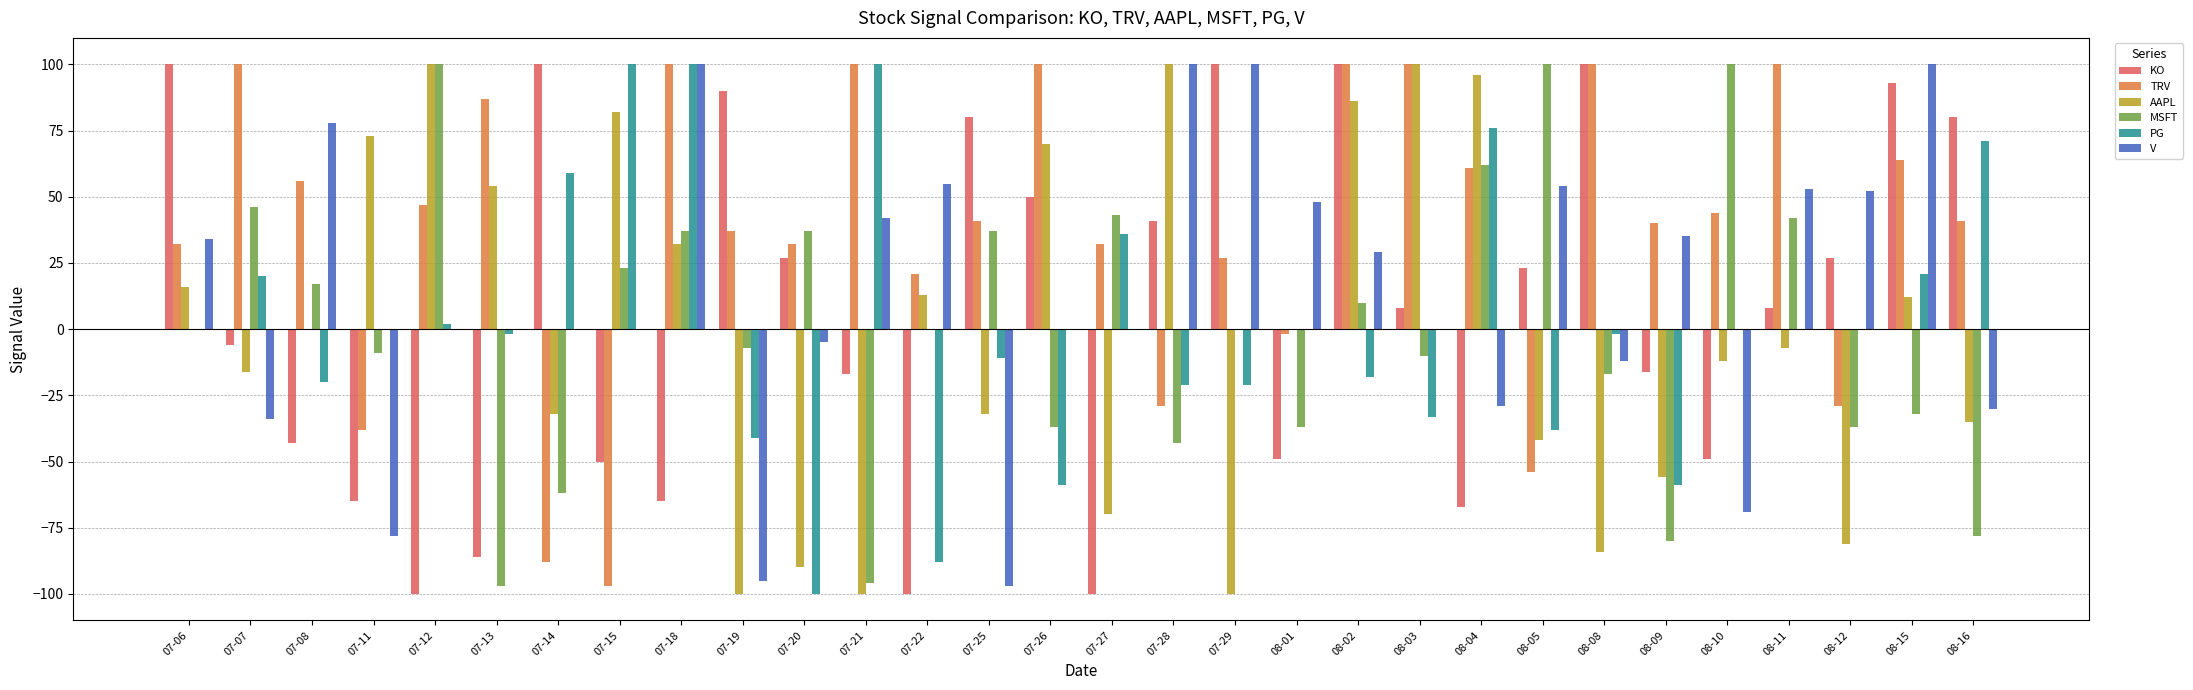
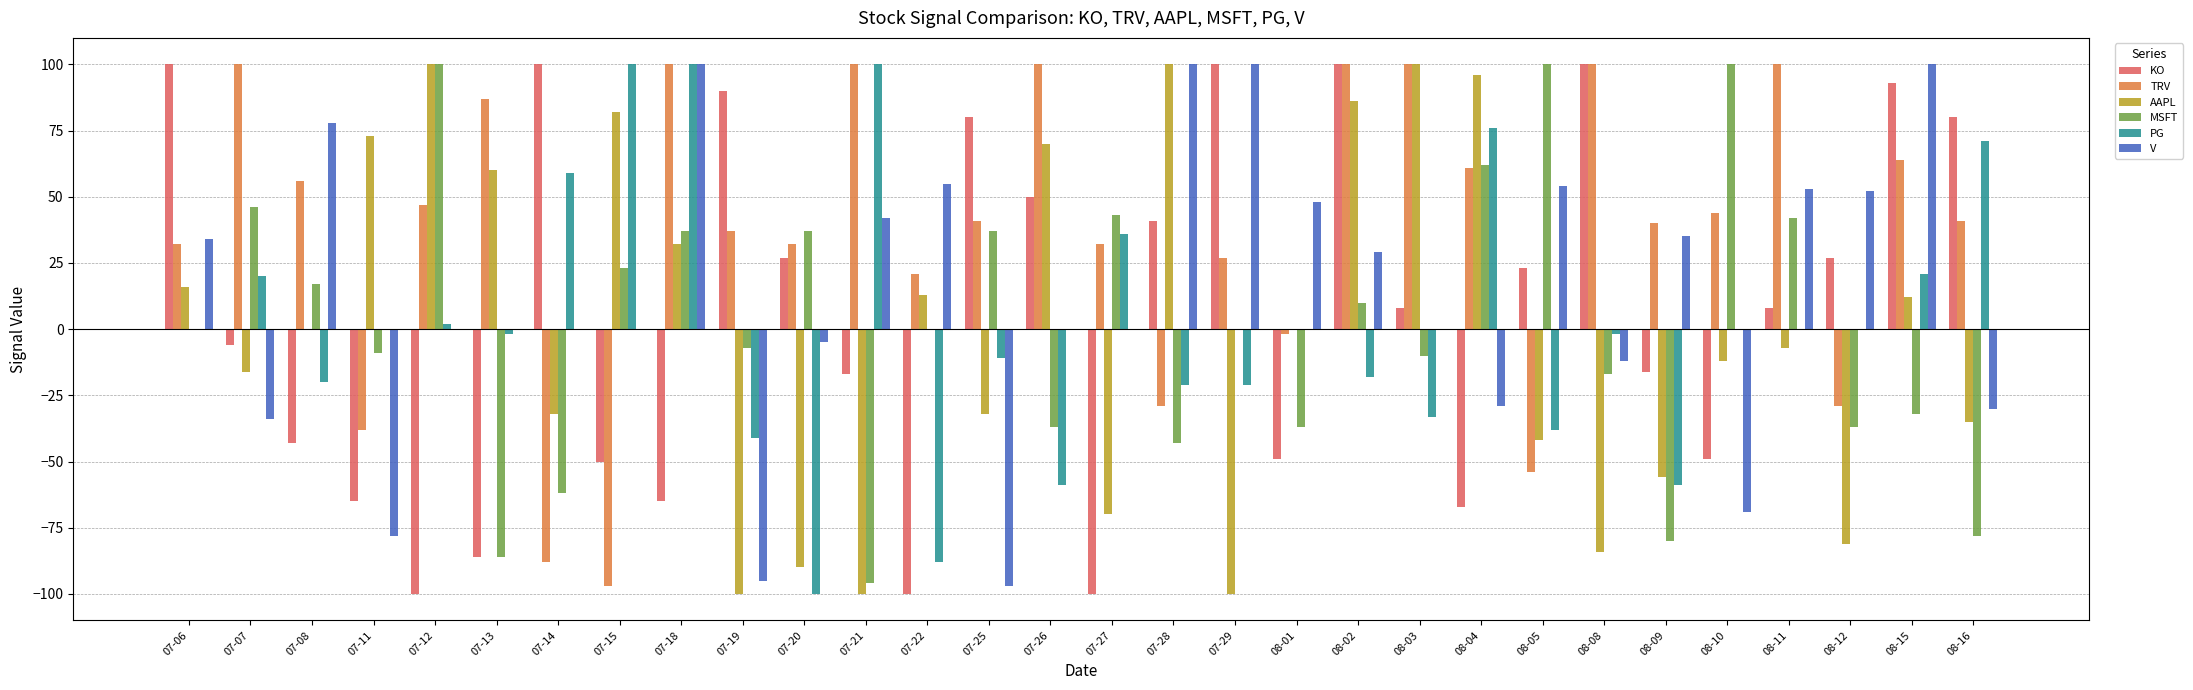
AAPL, 07-13: 54 -> 60
MSFT, 07-13: -97 -> -86
